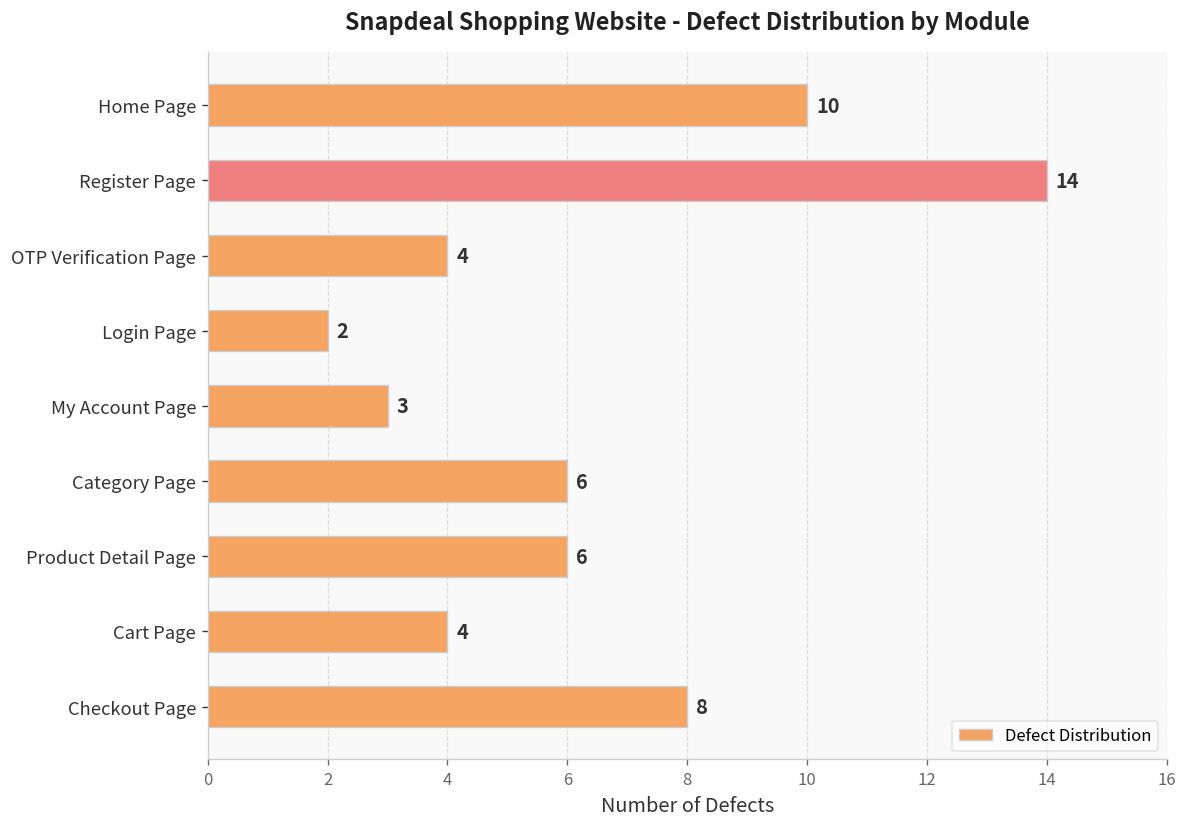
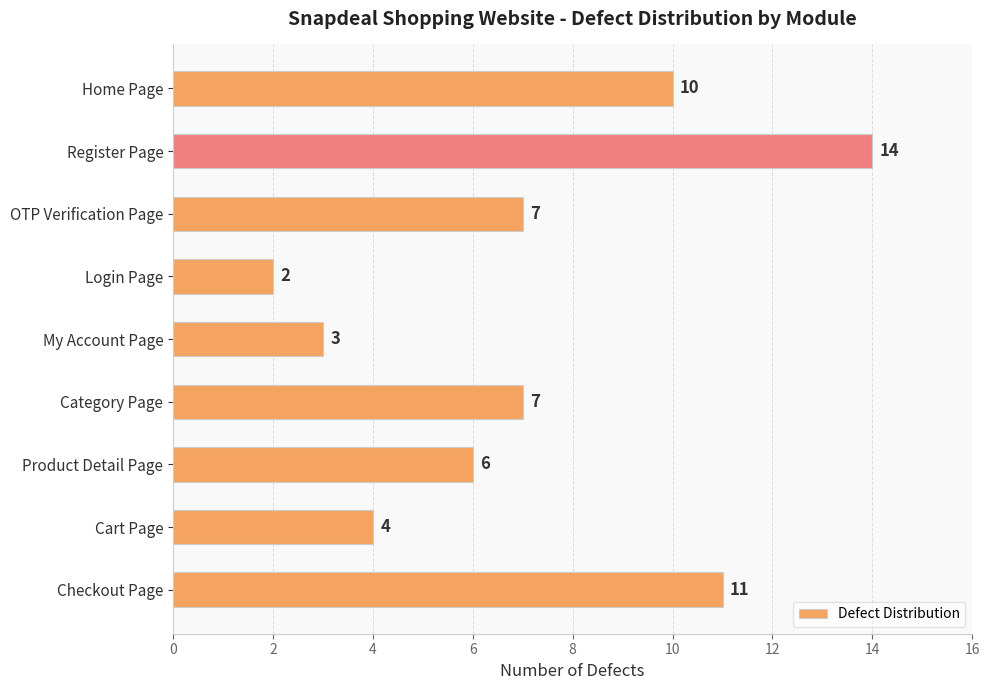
OTP Verification Page: 4 -> 7
Category Page: 6 -> 7
Checkout Page: 8 -> 11
